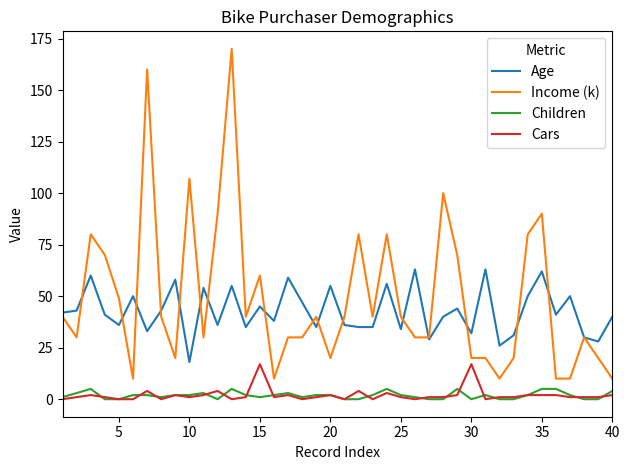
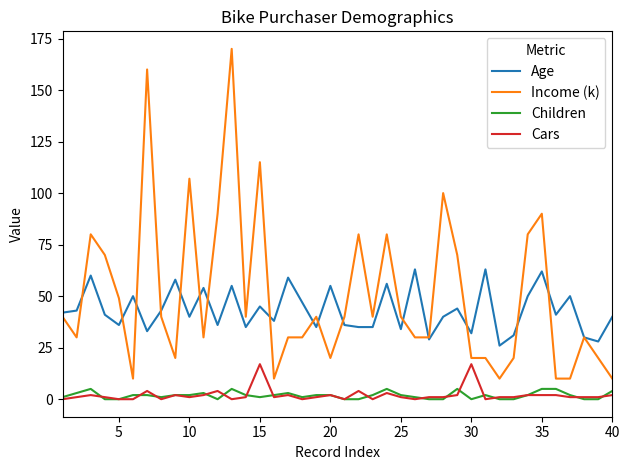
Age, 10: 18 -> 40
Income (k), 15: 60 -> 115
